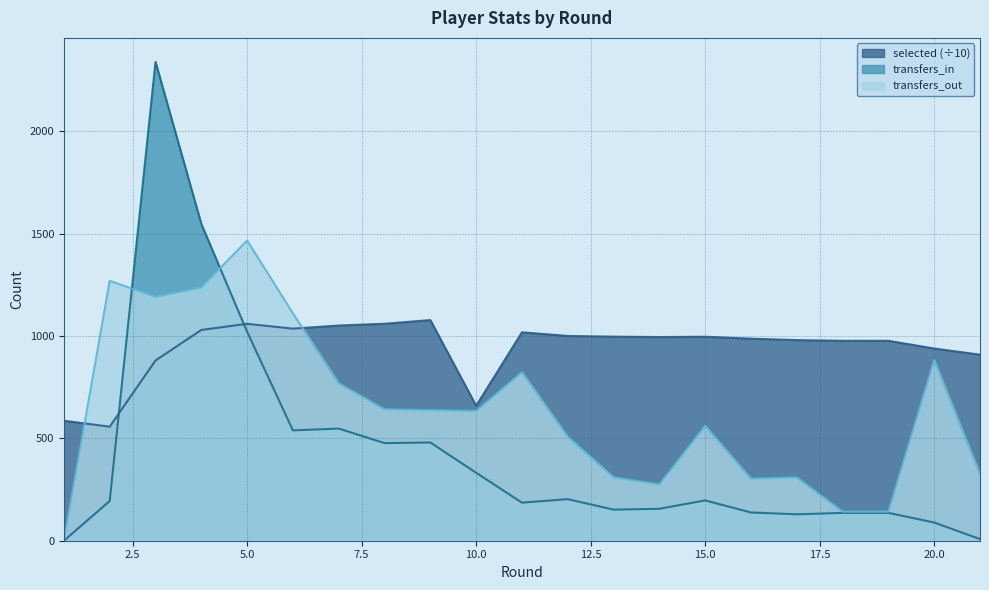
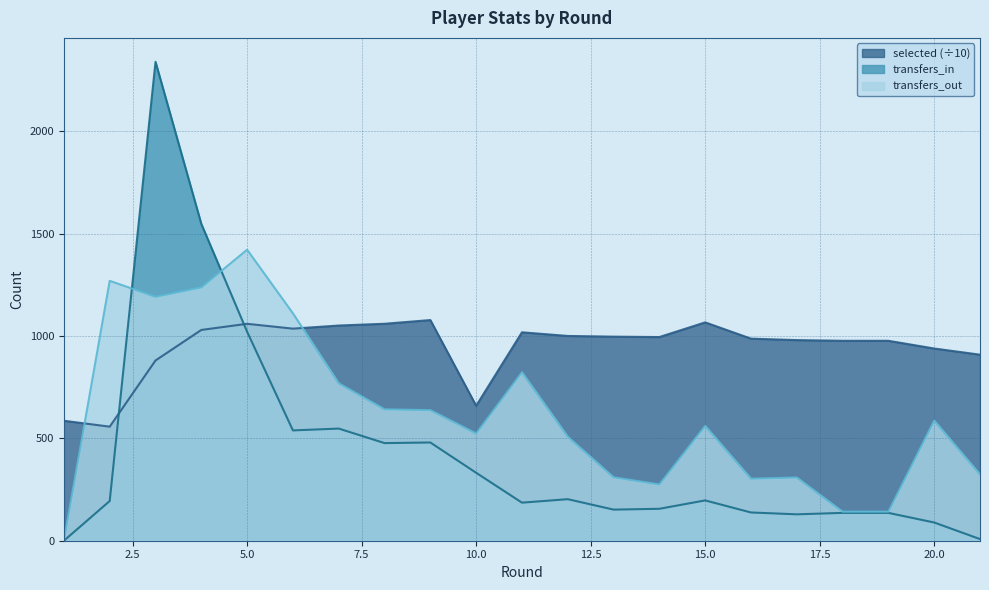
transfers_out, 5.0: 1470 -> 1420
transfers_out, 10.0: 630 -> 520
selected (÷10), 15.0: 1000 -> 1070
transfers_out, 20.0: 880 -> 590
